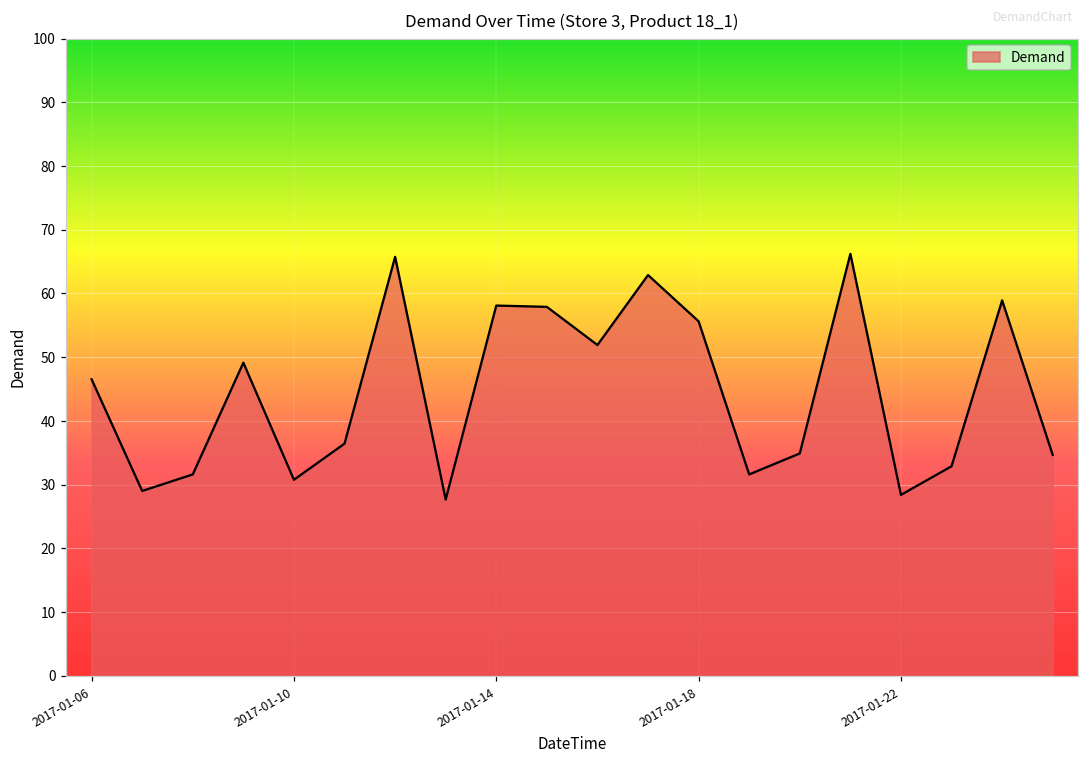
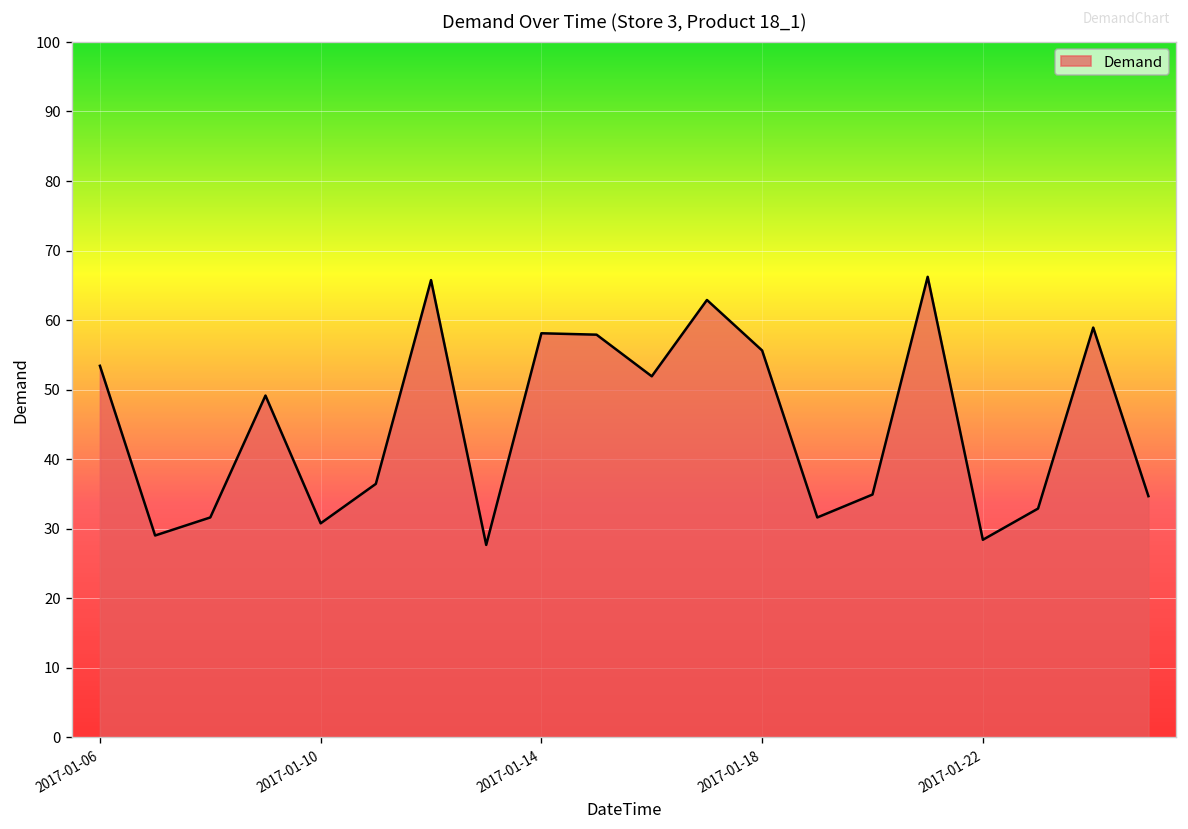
2017-01-06: 47 -> 53
